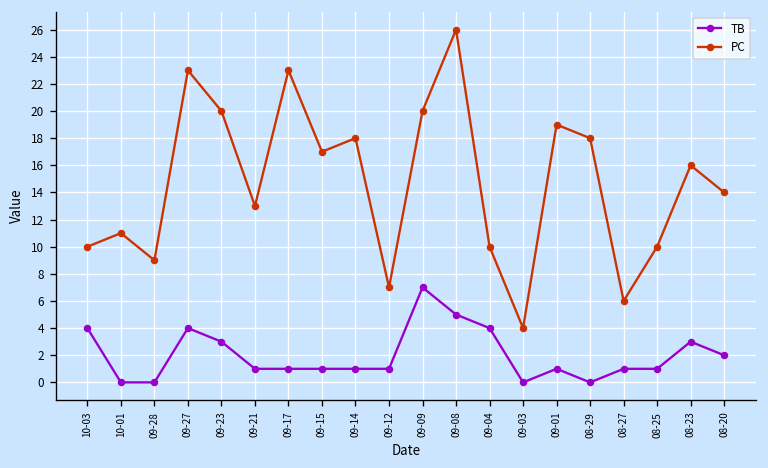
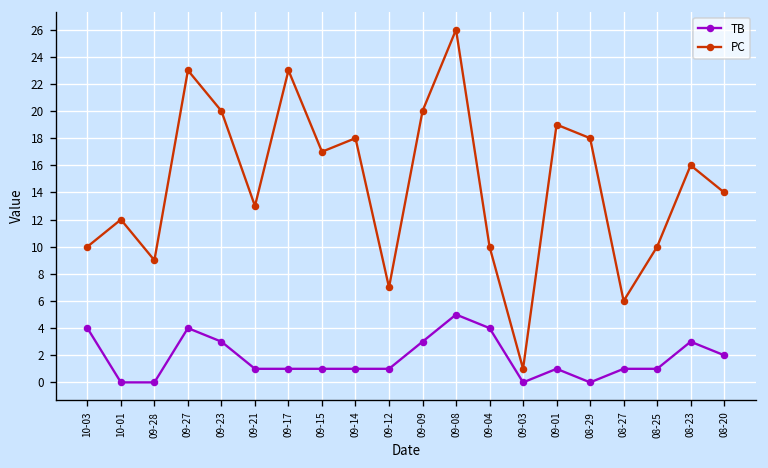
PC, 10-01: 11 -> 12
TB, 09-09: 7 -> 3
PC, 09-03: 4 -> 1
